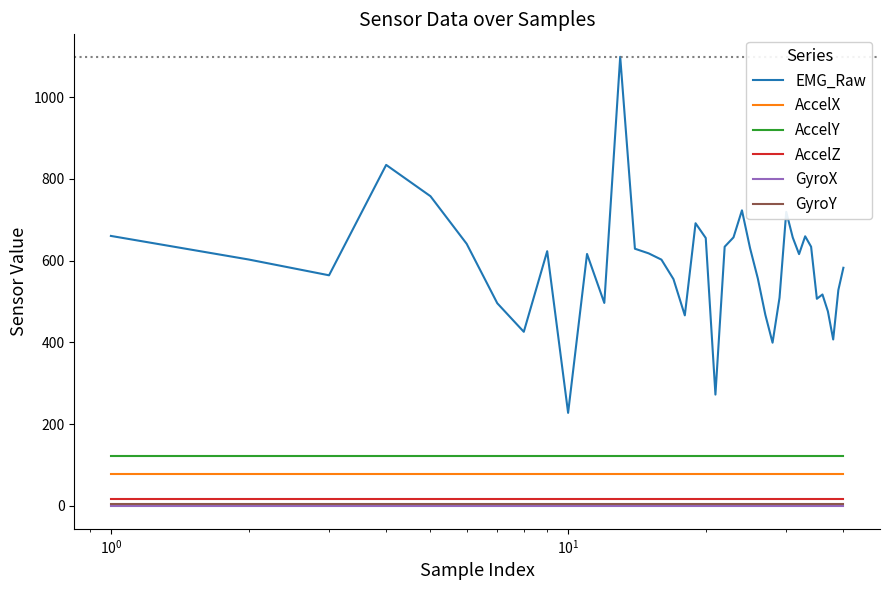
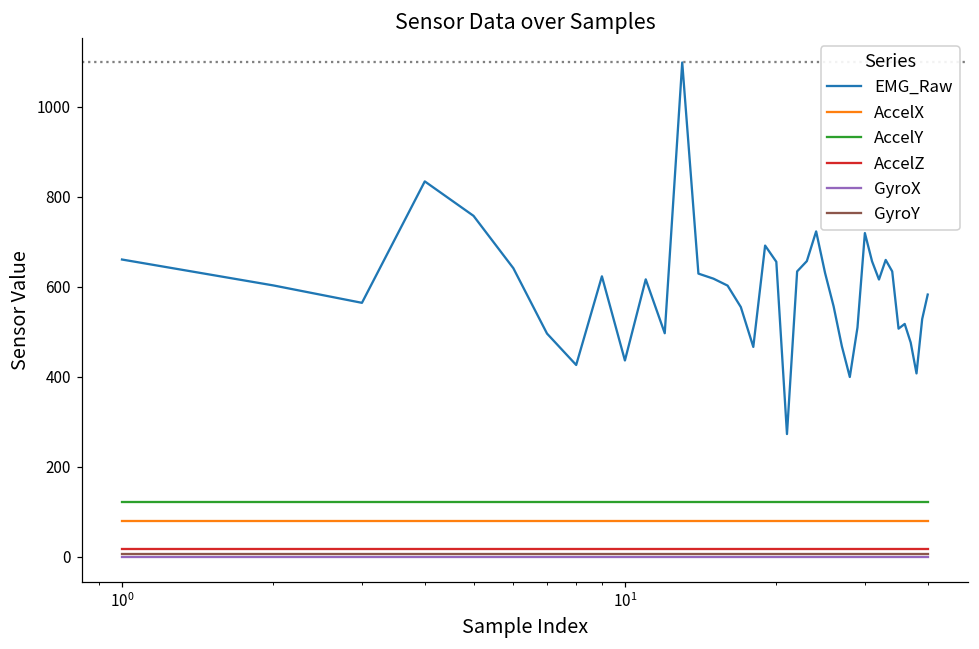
EMG_Raw, 10^1: 230 -> 440
